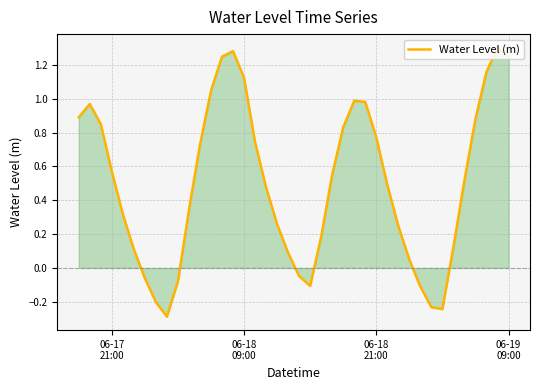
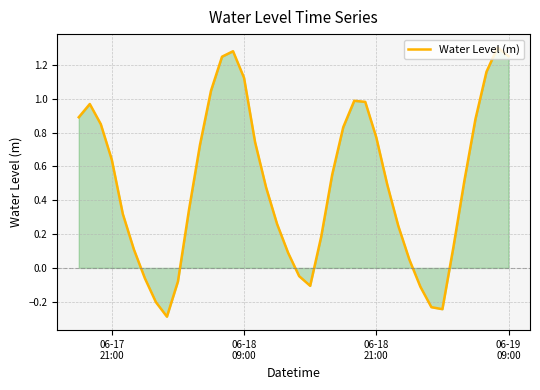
Water Level (m), 06-17 21:00: 0.57 -> 0.64
